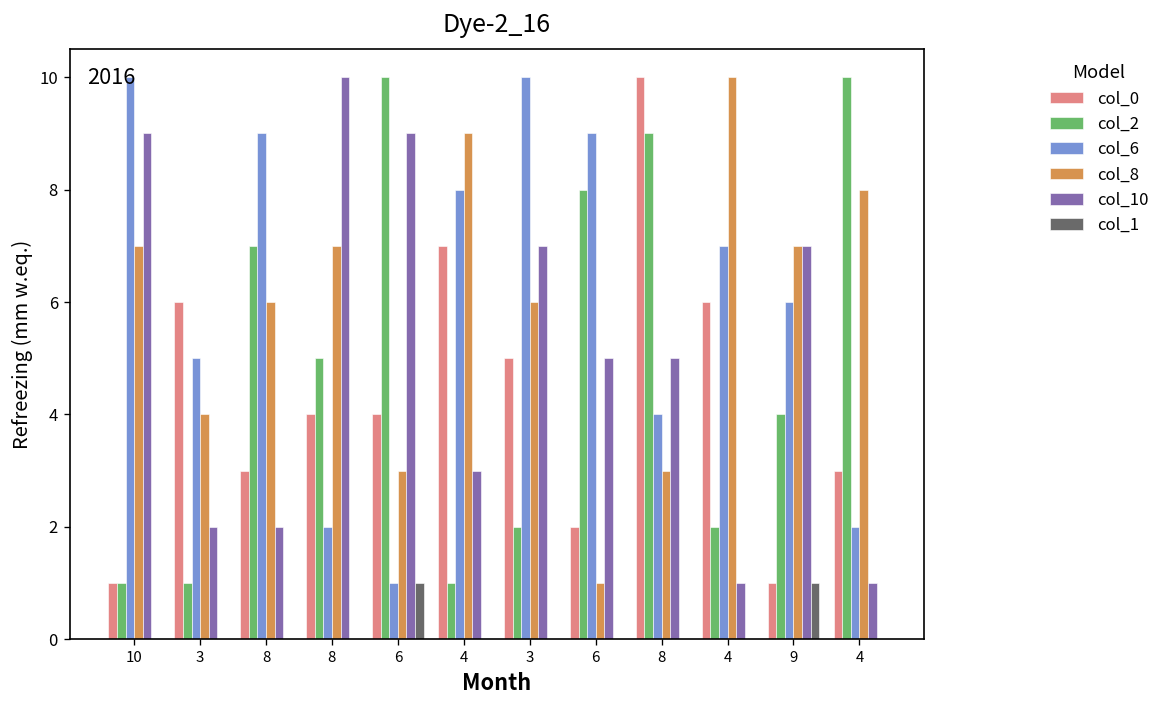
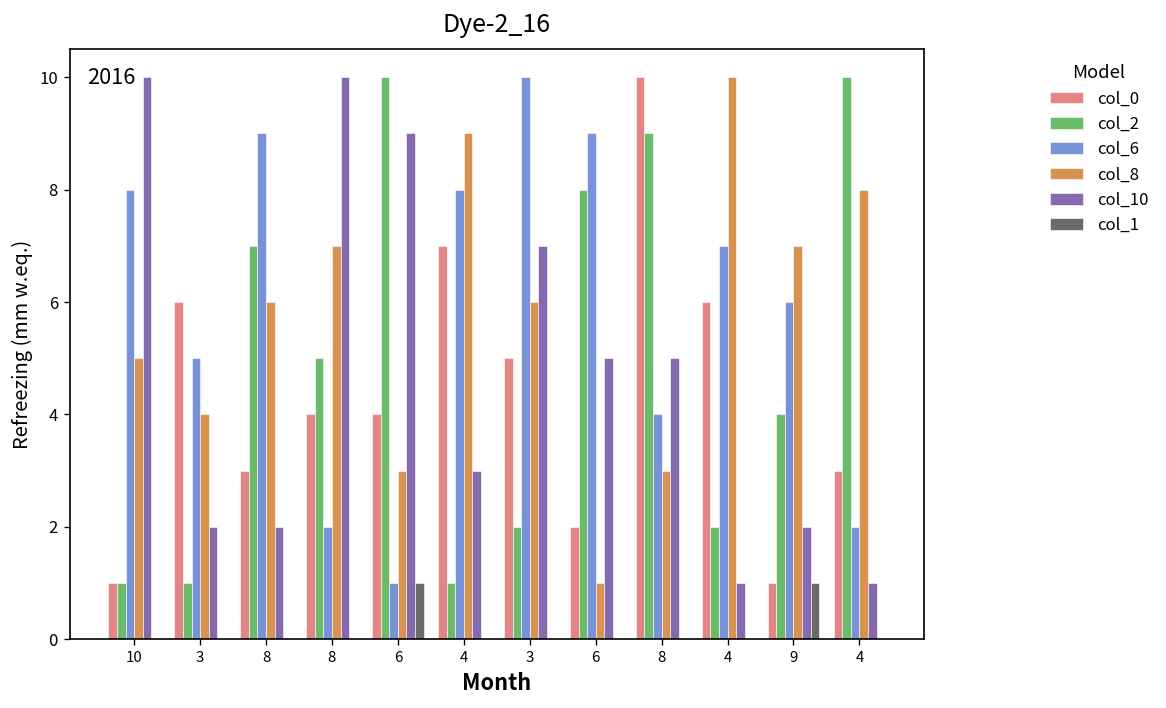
col_6, 10: 10 -> 8
col_8, 10: 7 -> 5
col_10, 10: 9 -> 10
col_10, 9: 7 -> 2
